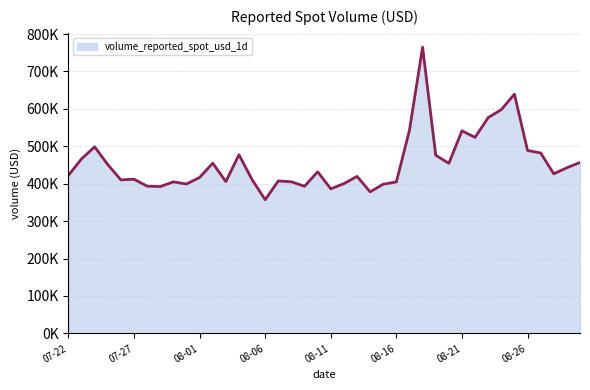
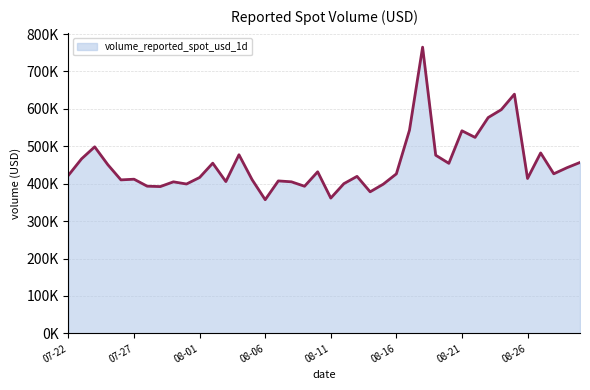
08-11: 390000 -> 360000
08-16: 400000 -> 430000
08-26: 490000 -> 410000
